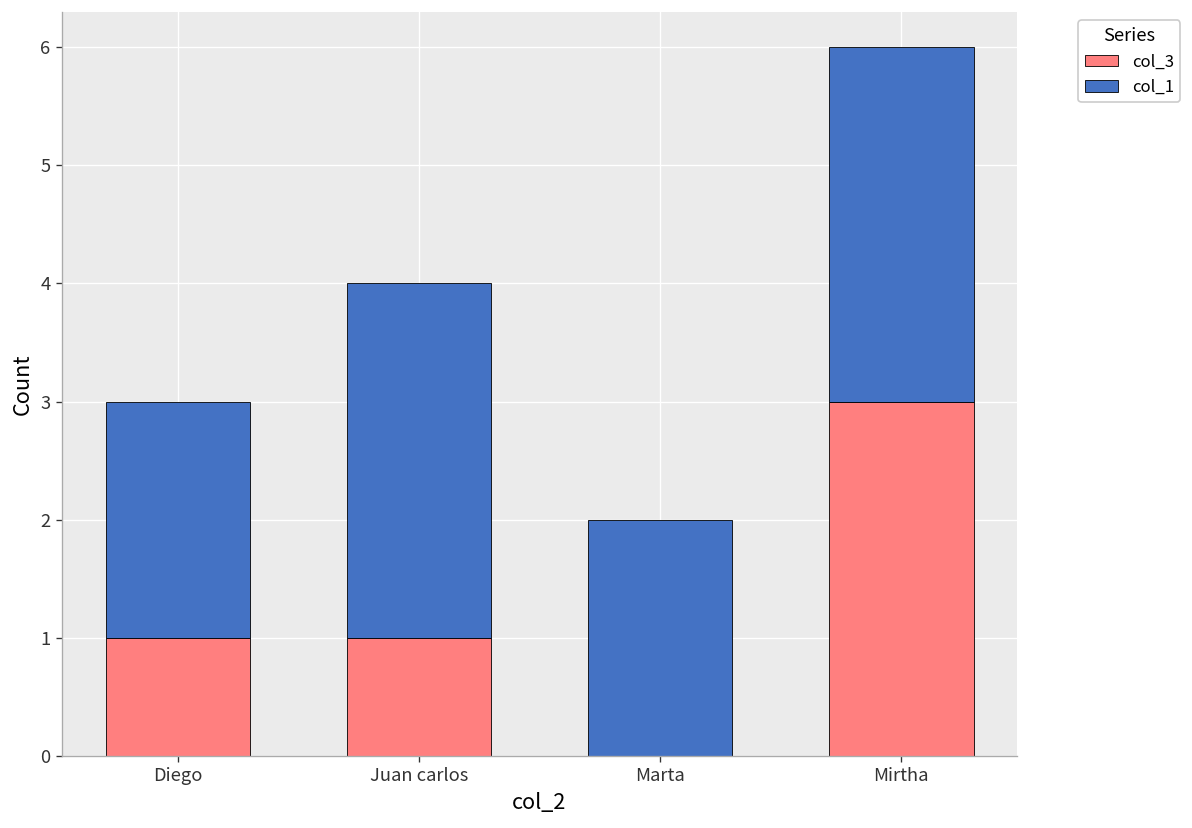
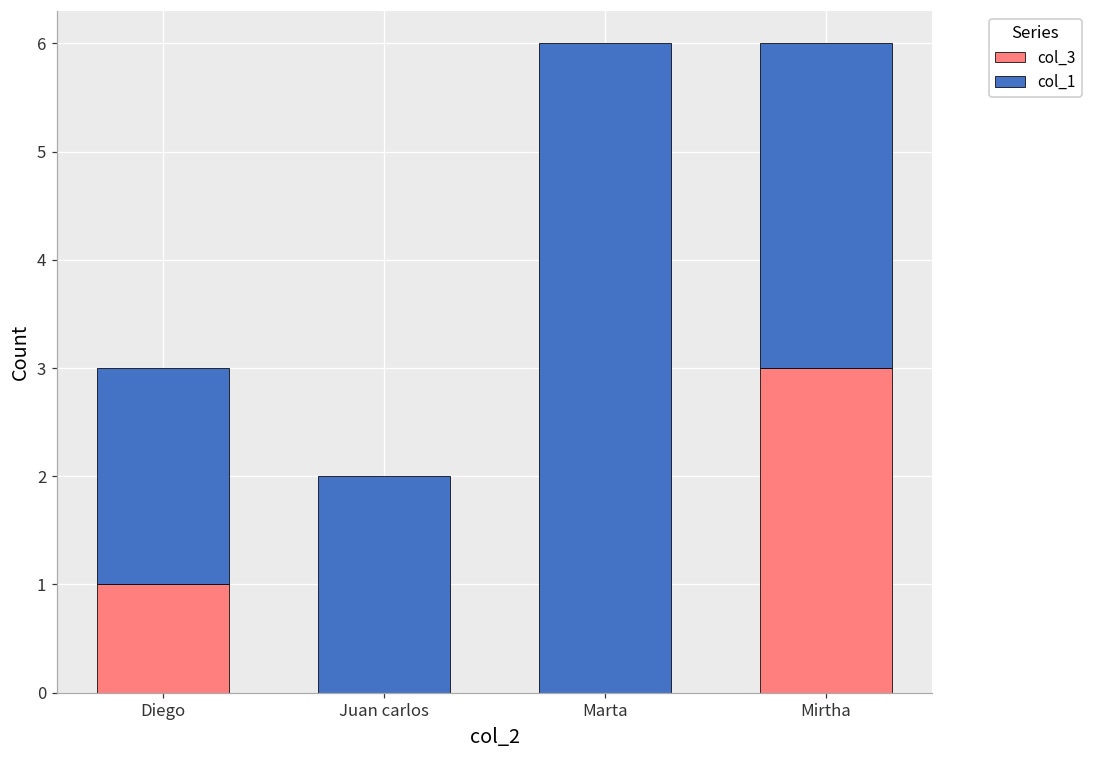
col_3, Juan carlos: 1 -> 0
col_1, Juan carlos: 3 -> 2
col_1, Marta: 2 -> 6
